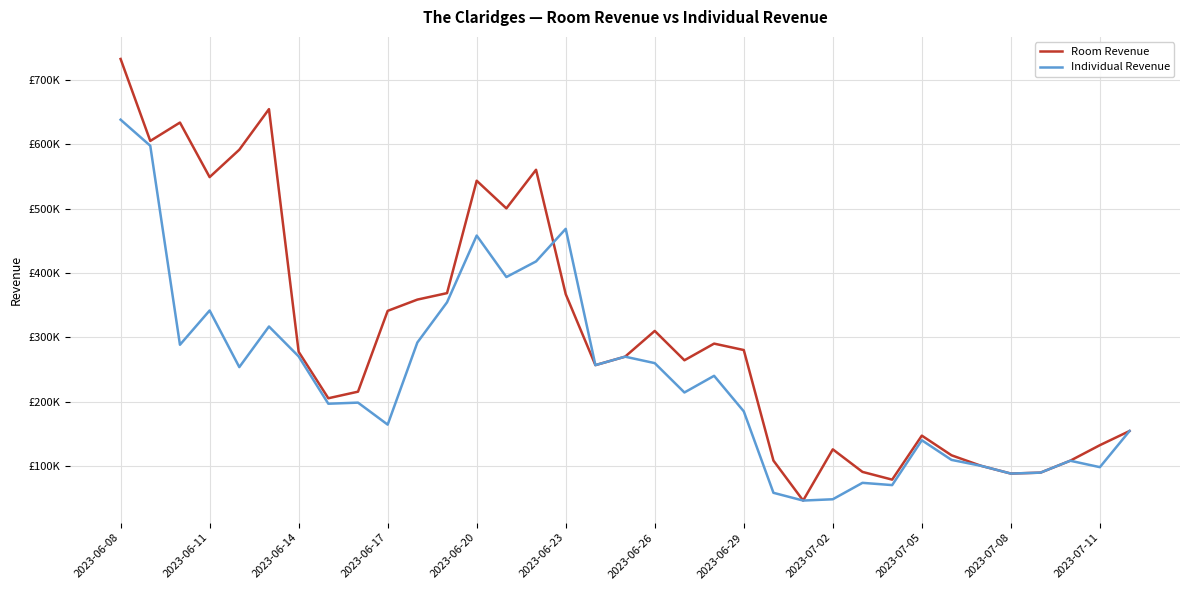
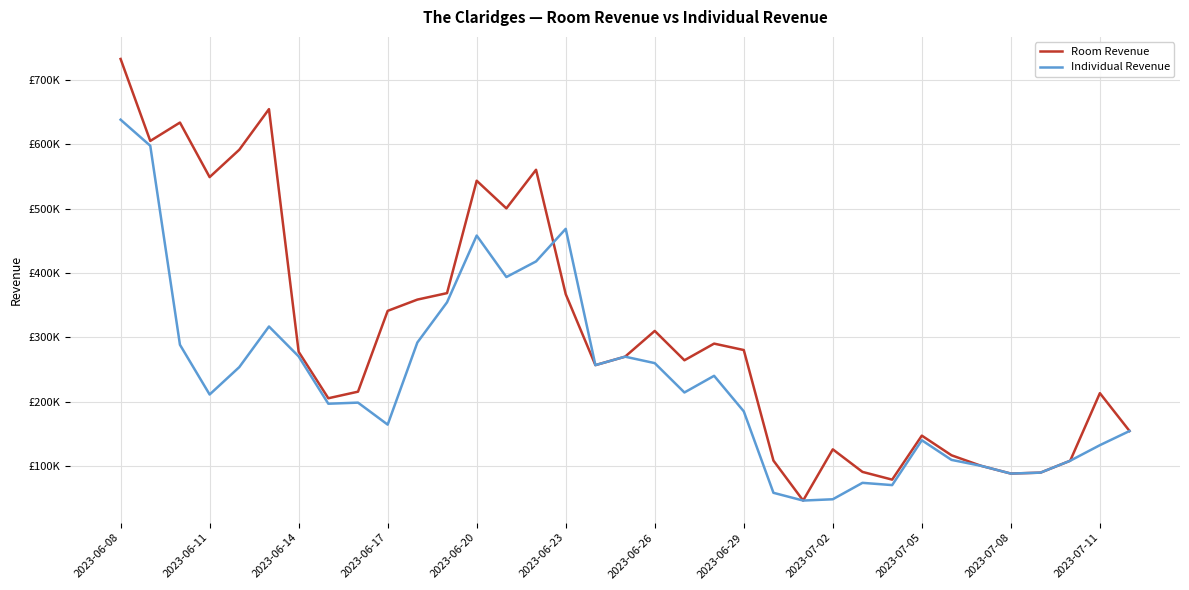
Individual Revenue, 2023-06-11: £340000 -> £210000
Room Revenue, 2023-07-11: £130000 -> £210000
Individual Revenue, 2023-07-11: £100000 -> £130000
